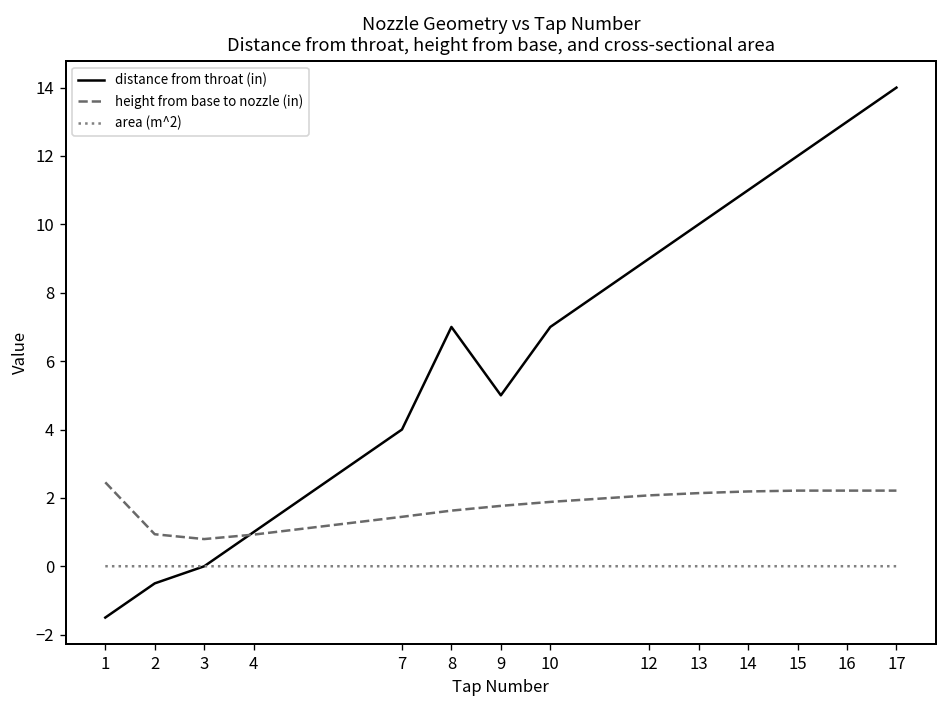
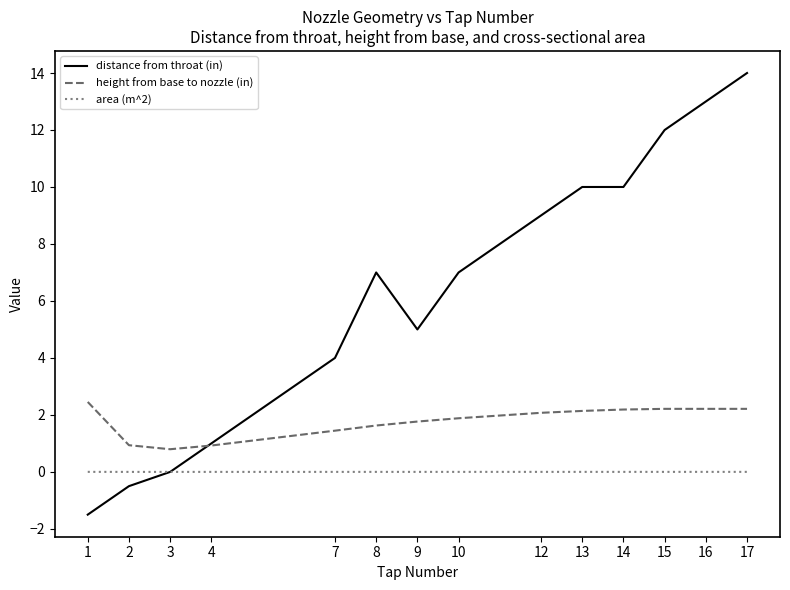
distance from throat (in), 14: 11 -> 10
